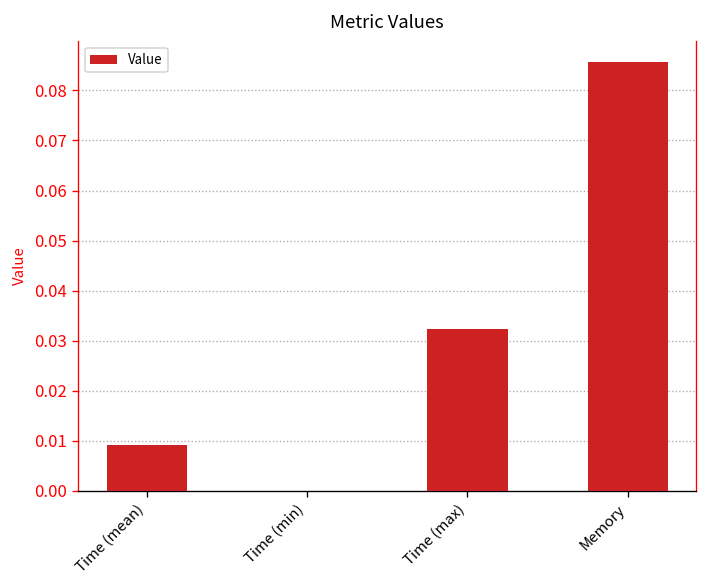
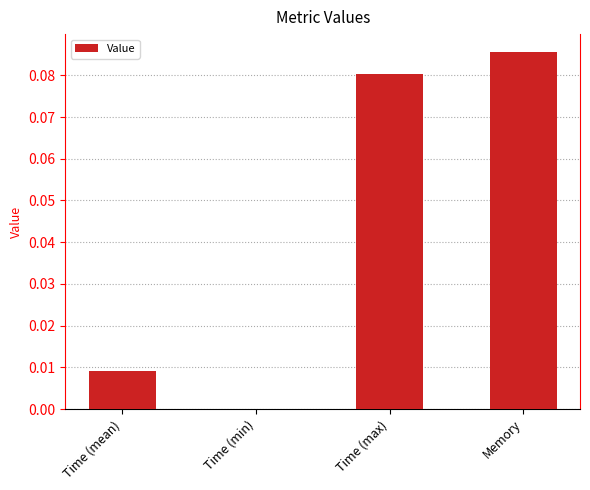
Time (max): 0.032 -> 0.080
